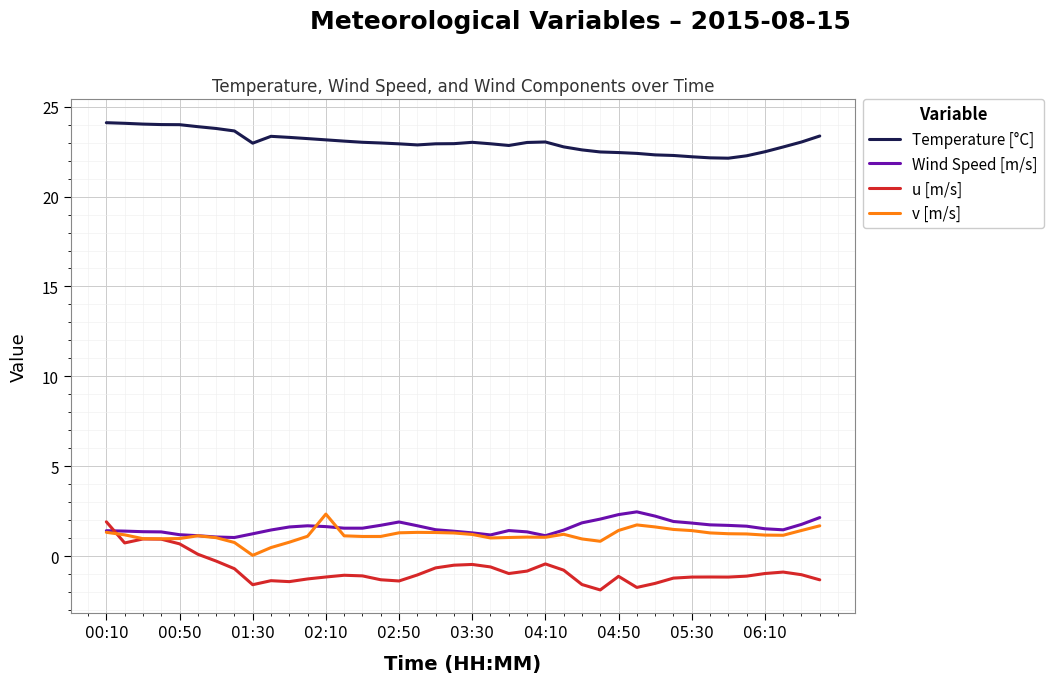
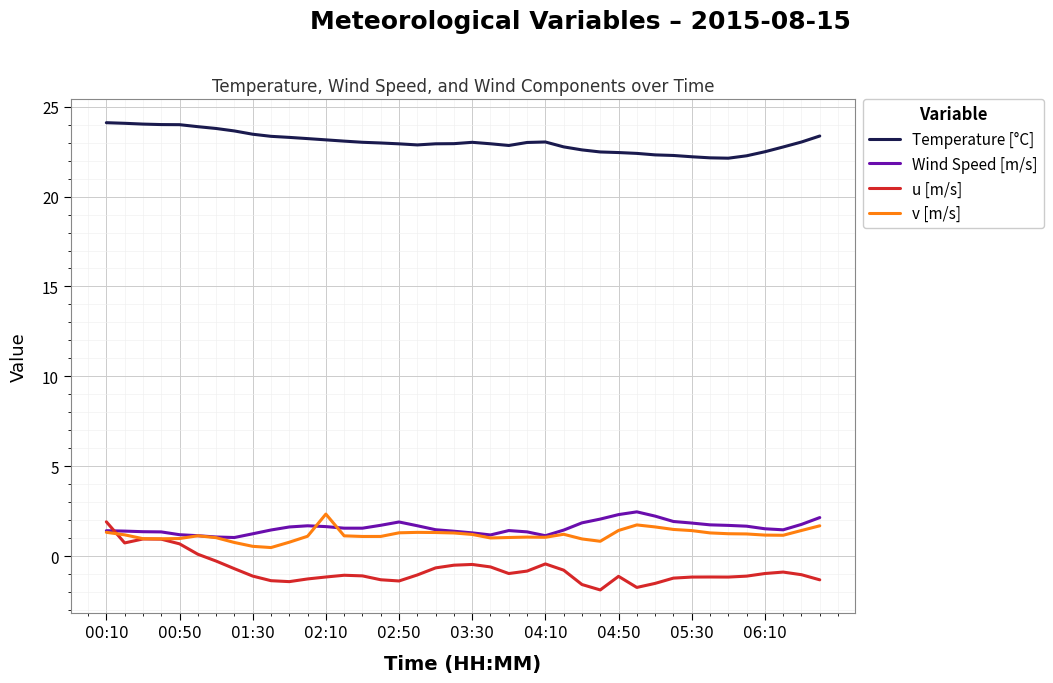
Temperature [°C], 01:30: 23.0 -> 23.5
u [m/s], 01:30: -1.6 -> -1.1
v [m/s], 01:30: 0.0 -> 0.5
